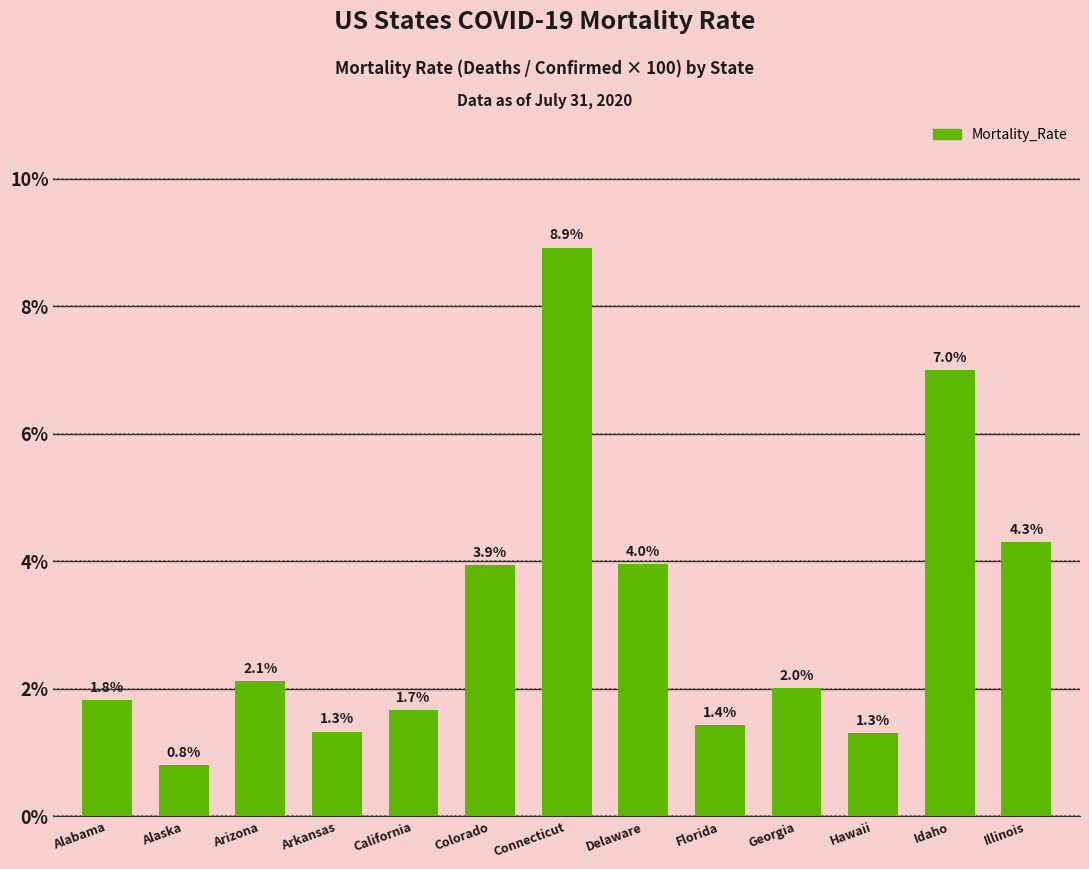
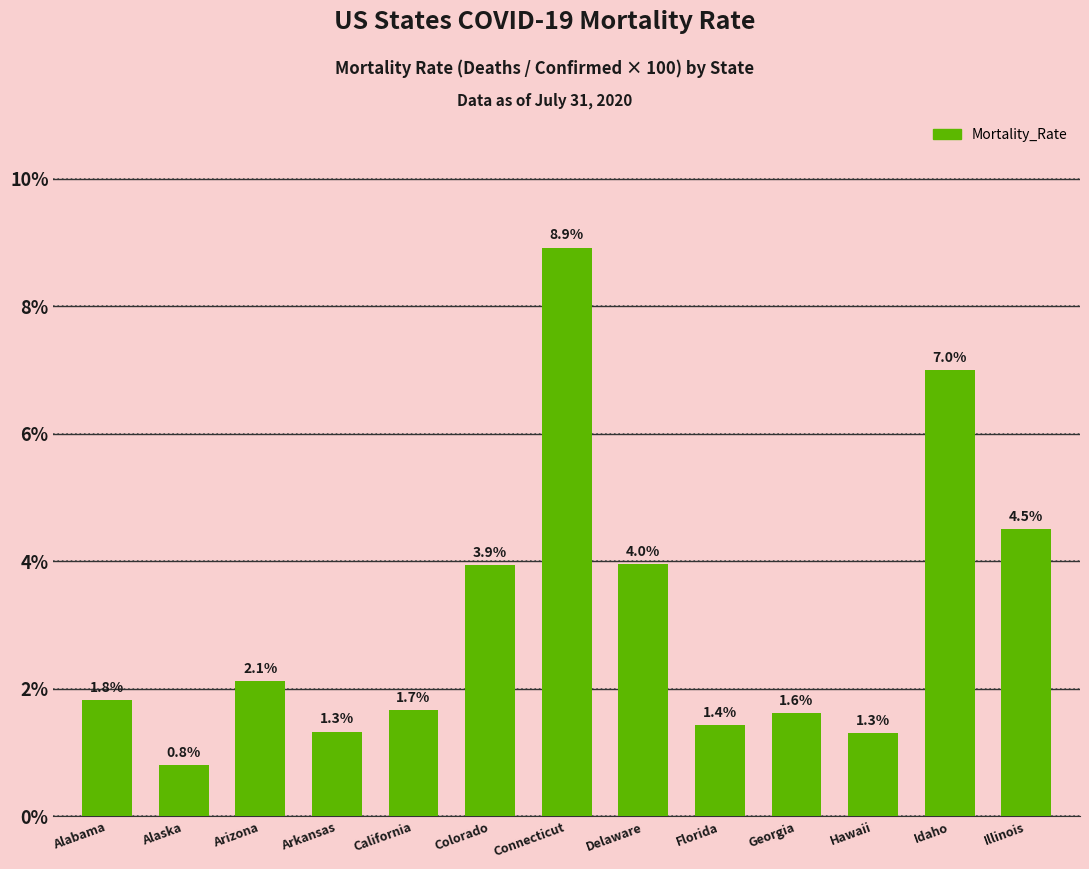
Georgia: 2.0% -> 1.6%
Illinois: 4.3% -> 4.5%
